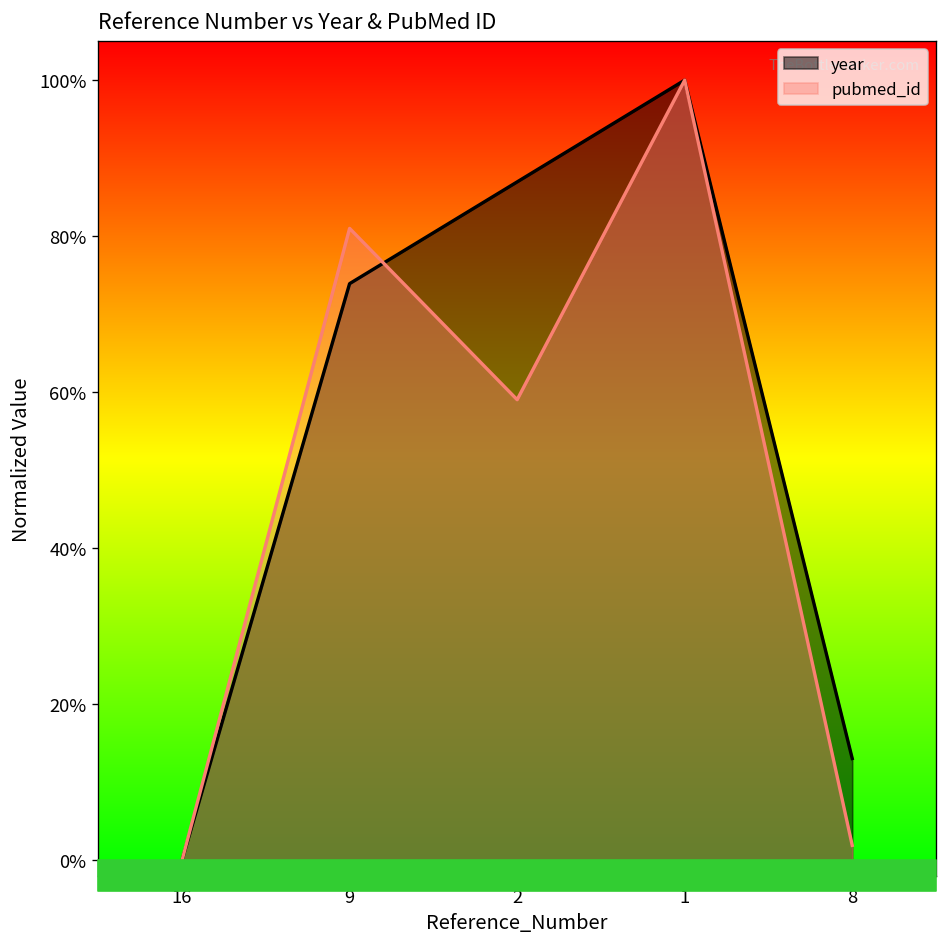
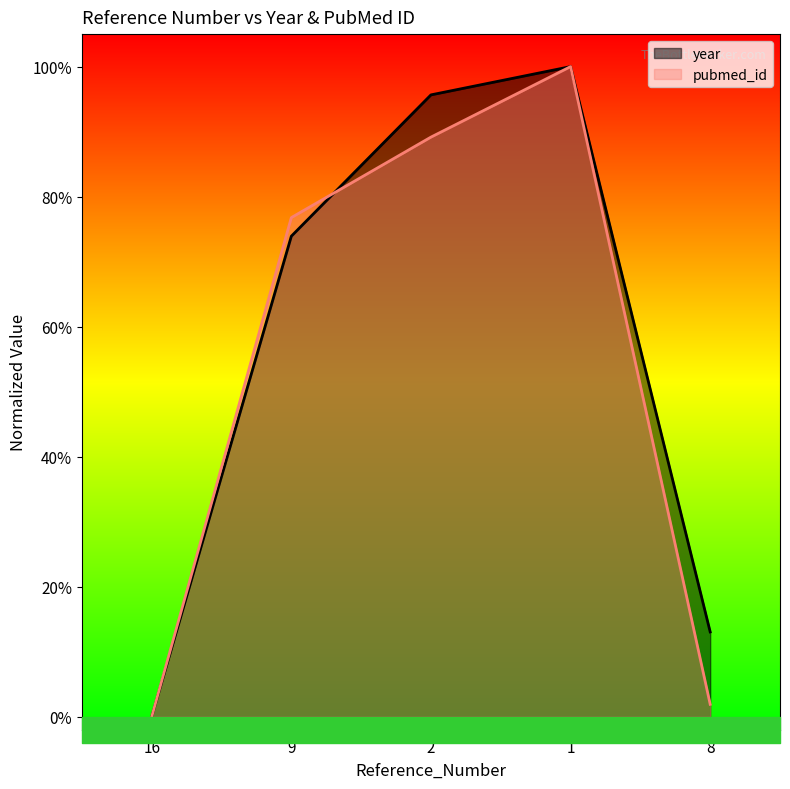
pubmed_id, 9: 81% -> 77%
year, 2: 87% -> 96%
pubmed_id, 2: 59% -> 89%
